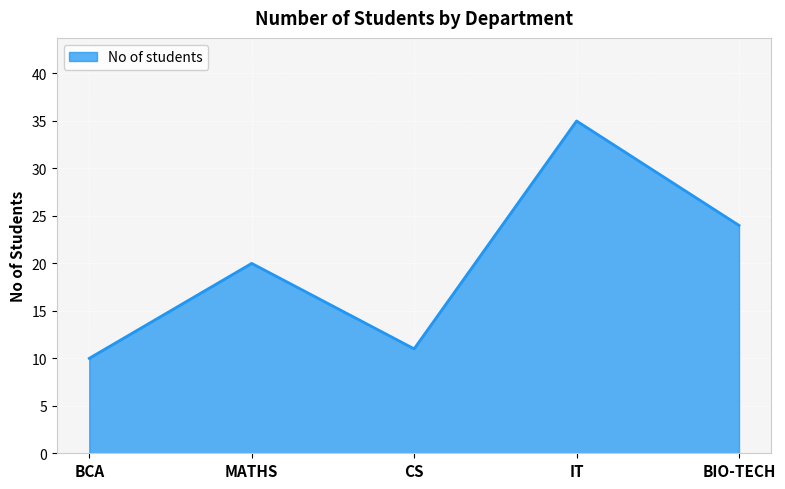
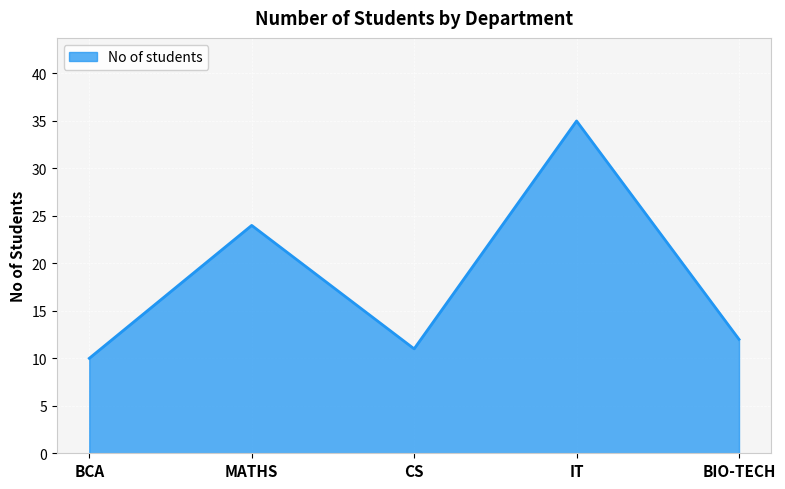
MATHS: 20 -> 24
BIO-TECH: 24 -> 12
